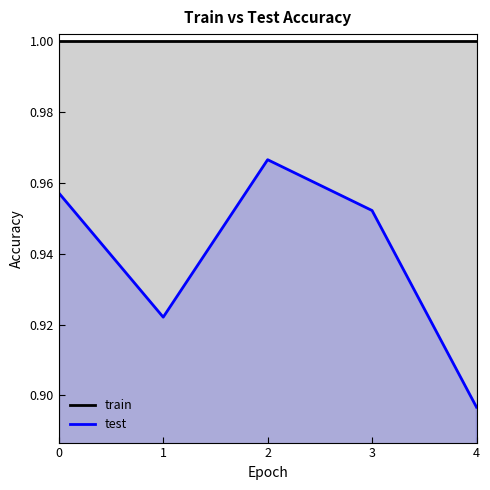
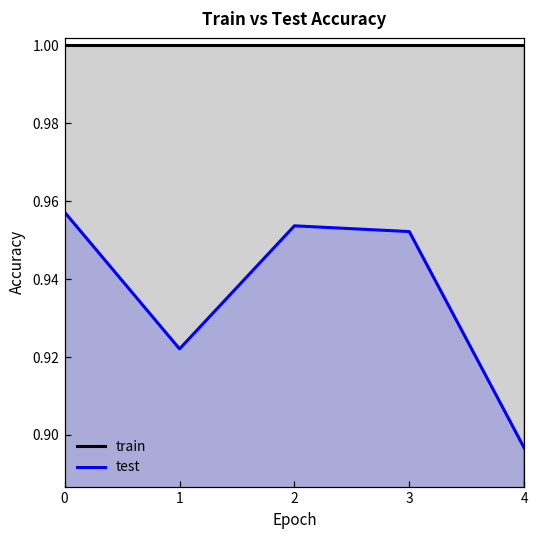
test, 2: 0.967 -> 0.954
